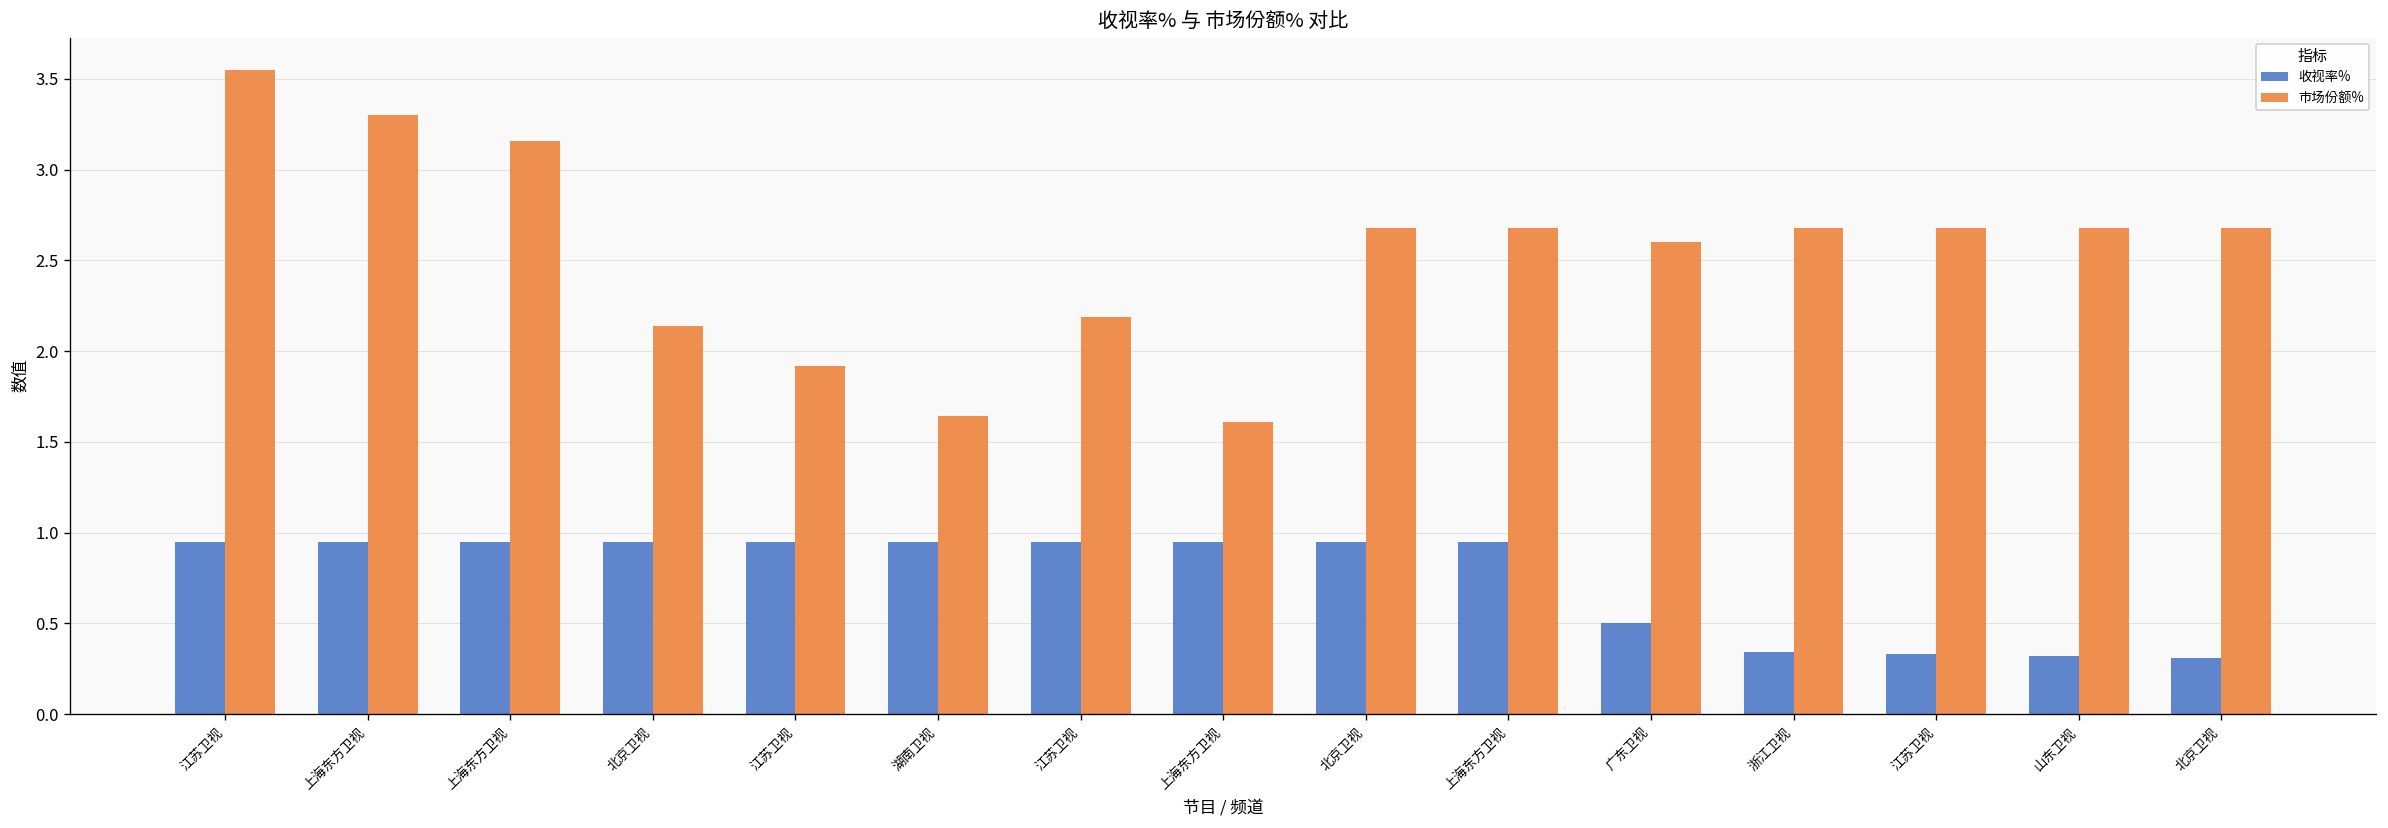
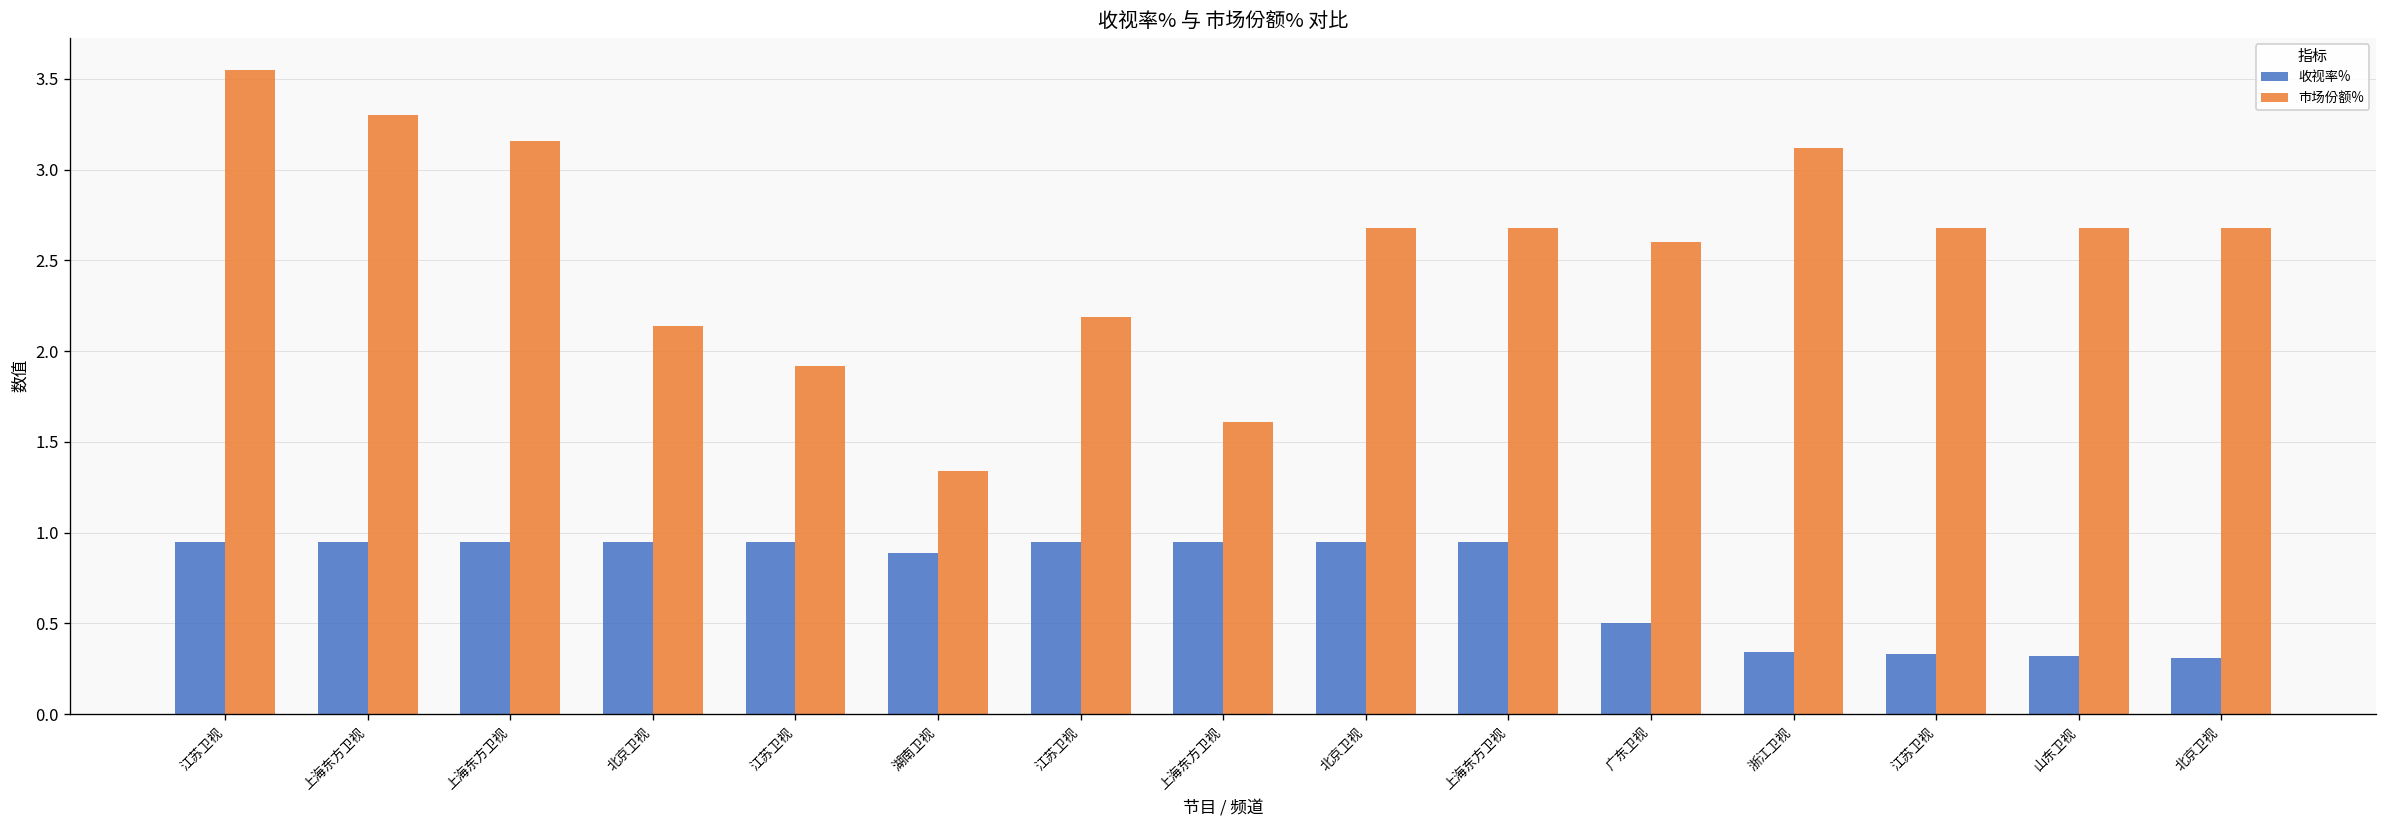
收视率%, 湖南卫视: 0.95 -> 0.89
市场份额%, 湖南卫视: 1.64 -> 1.34
市场份额%, 浙江卫视: 2.68 -> 3.12
